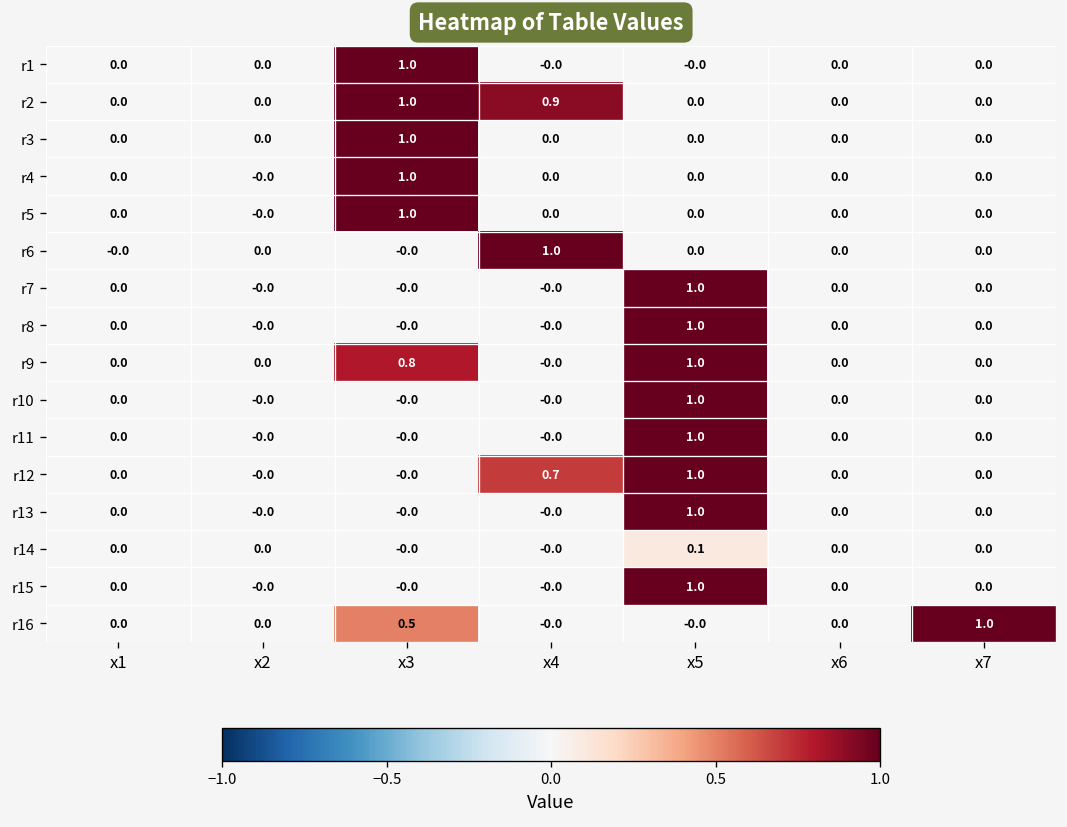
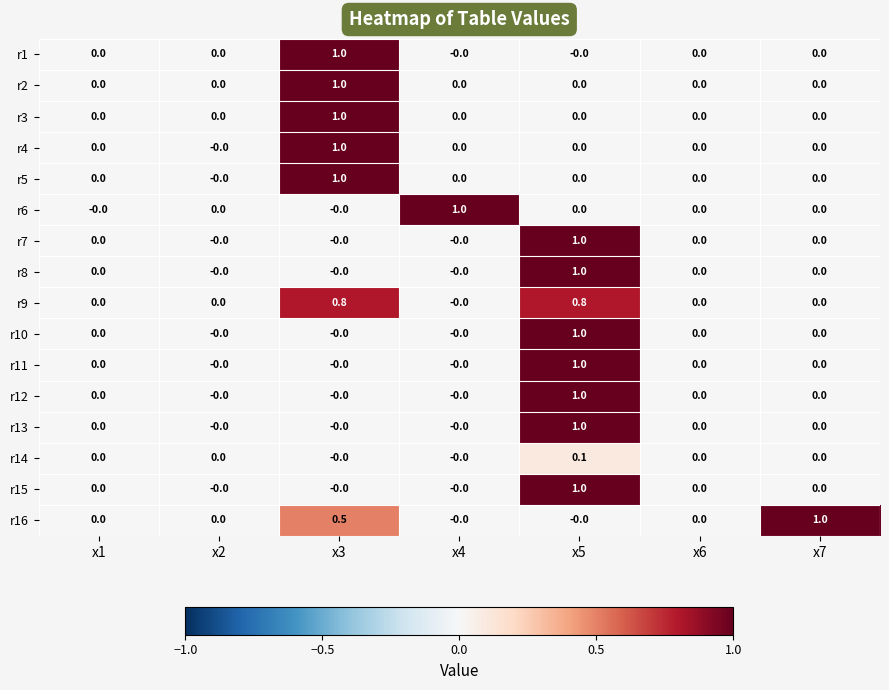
r2, x4: 0.9 -> 0.0
r9, x5: 1.0 -> 0.8
r12, x4: 0.7 -> -0.0
